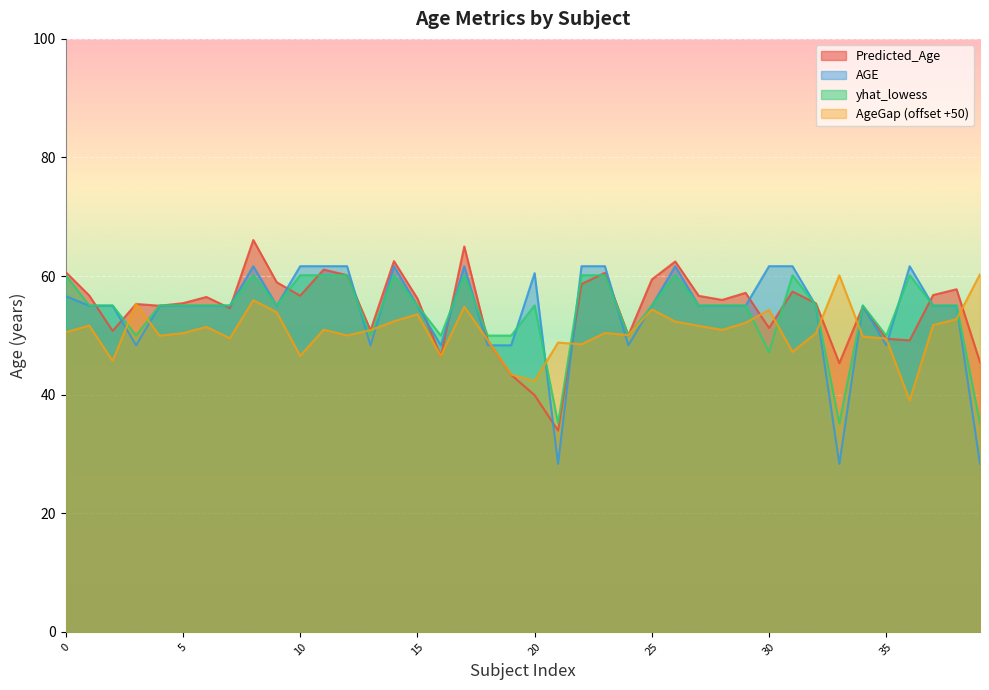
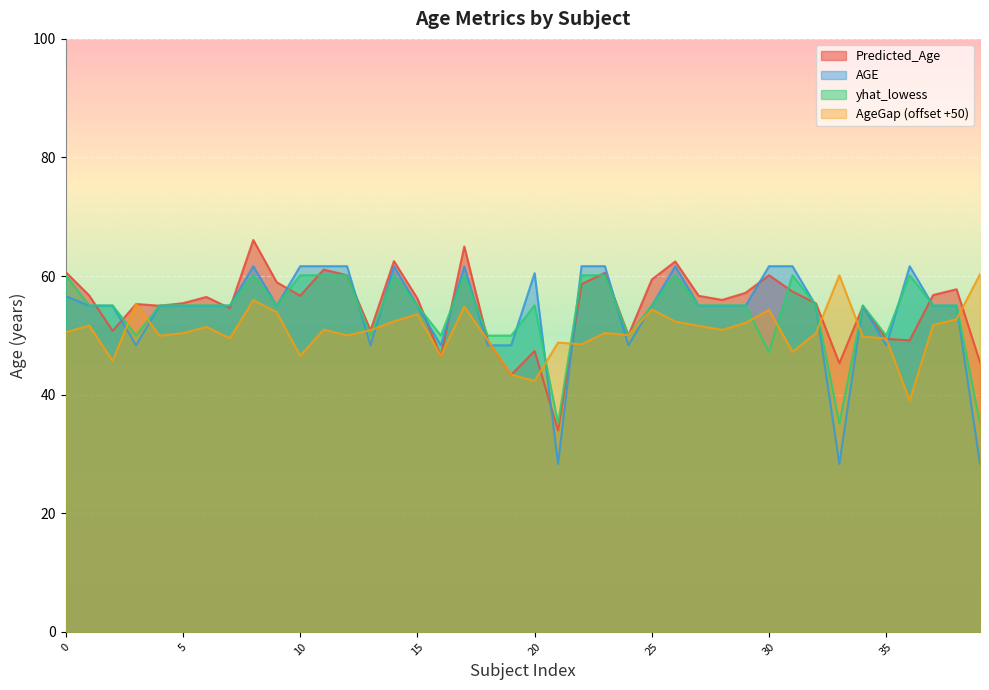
Predicted_Age, 20: 40 -> 47
Predicted_Age, 30: 51 -> 60
